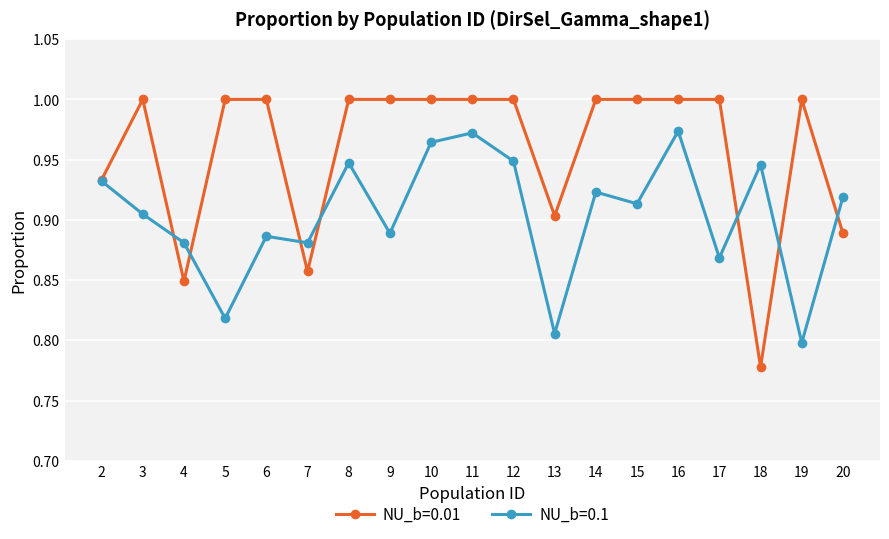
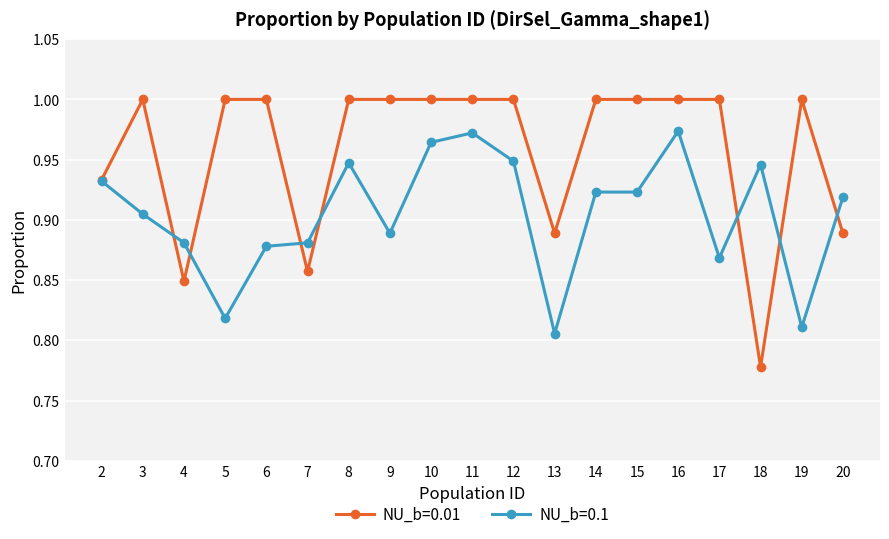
NU_b=0.1, 6: 0.886 -> 0.878
NU_b=0.01, 13: 0.903 -> 0.889
NU_b=0.1, 15: 0.913 -> 0.923
NU_b=0.1, 19: 0.798 -> 0.811
